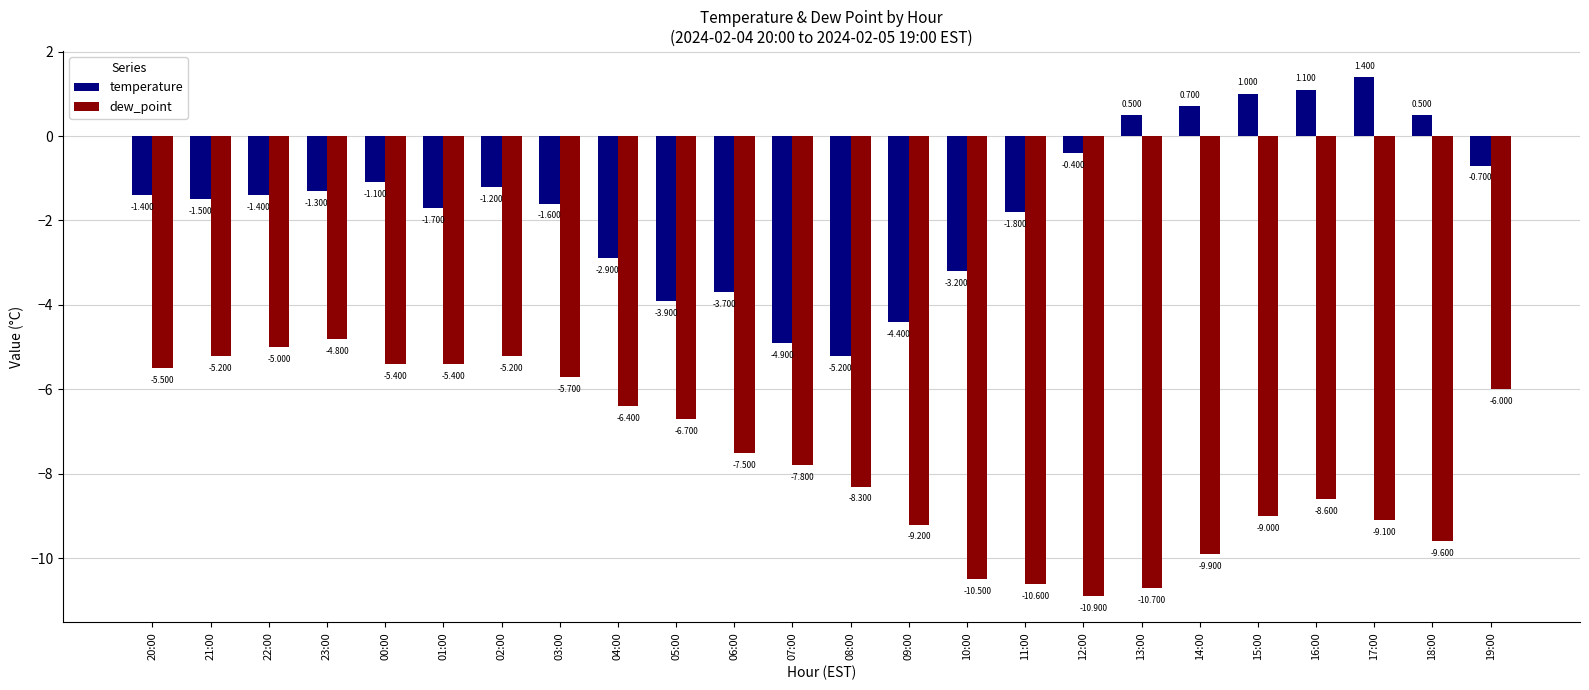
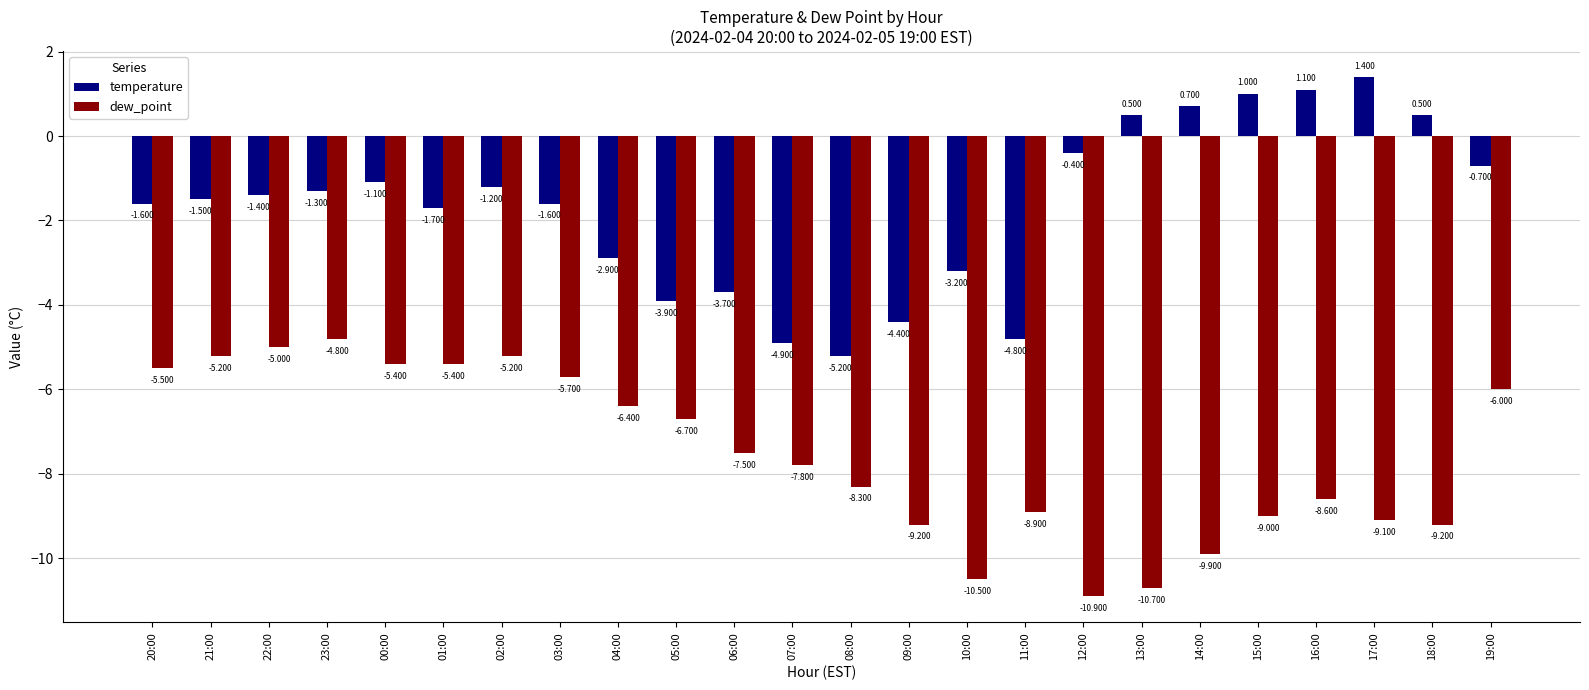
temperature, 20:00: -1.400 -> -1.600
temperature, 11:00: -1.800 -> -4.800
dew_point, 11:00: -10.600 -> -8.900
dew_point, 18:00: -9.600 -> -9.200
